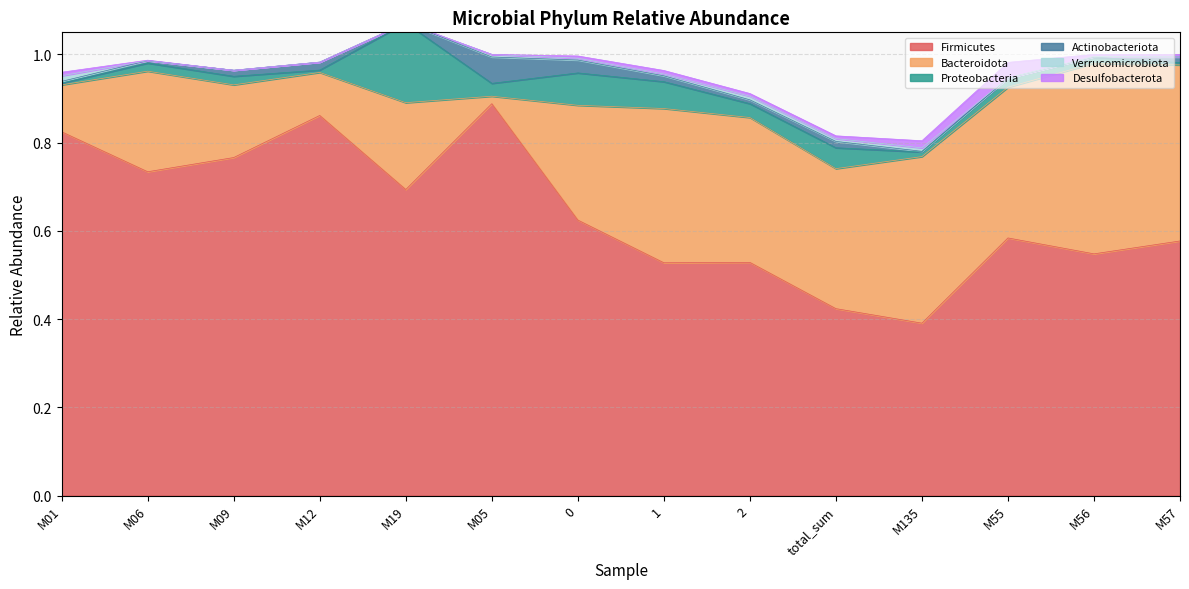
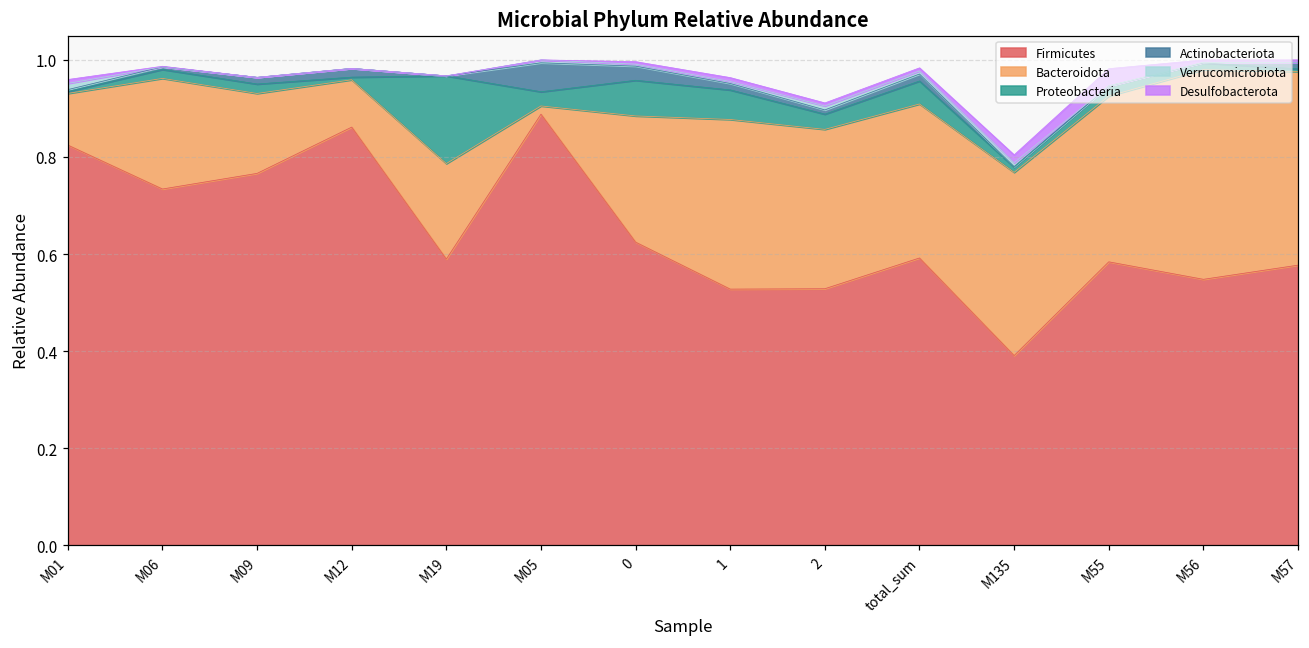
Firmicutes, M19: 0.69 -> 0.59
Firmicutes, total_sum: 0.42 -> 0.59
